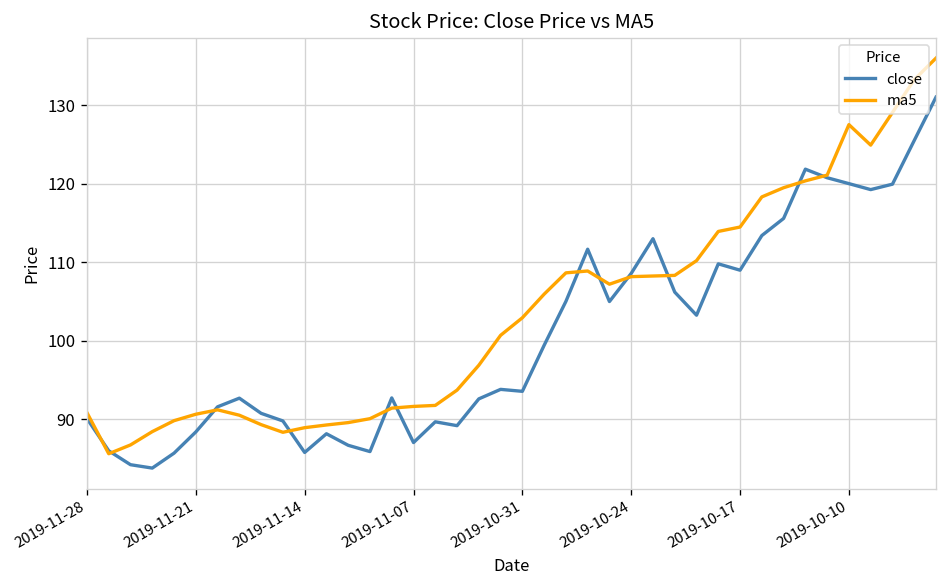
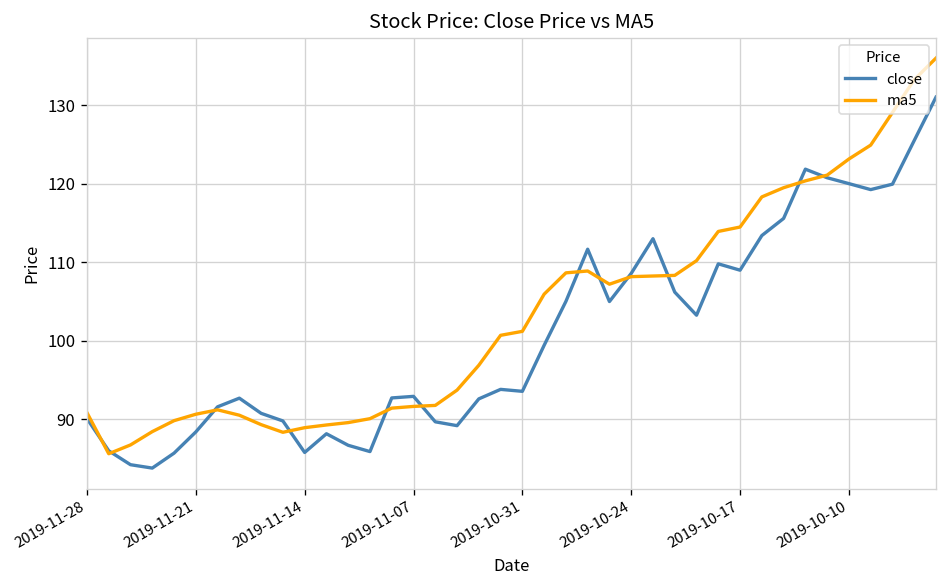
close, 2019-11-07: 87 -> 93
ma5, 2019-10-31: 103 -> 101
ma5, 2019-10-10: 128 -> 123
